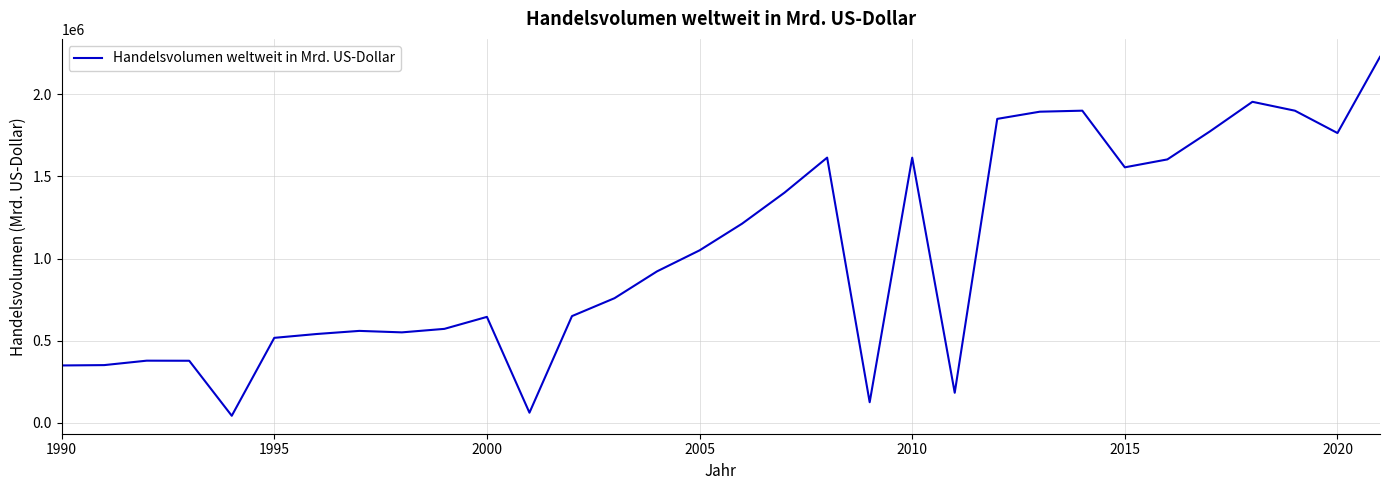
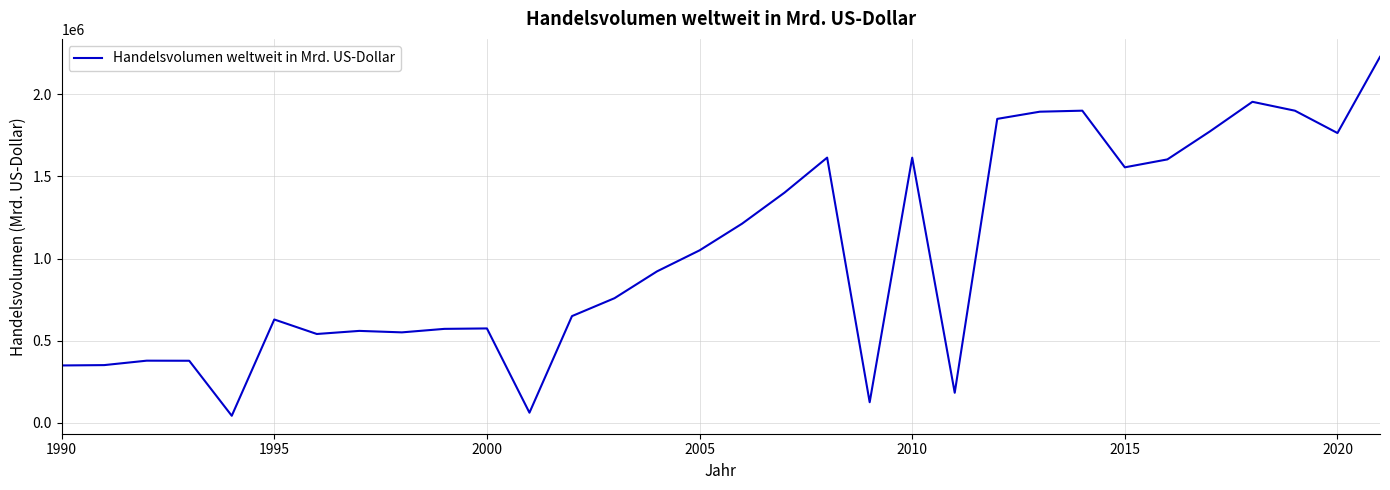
1995: 520000 -> 630000
2000: 650000 -> 570000
